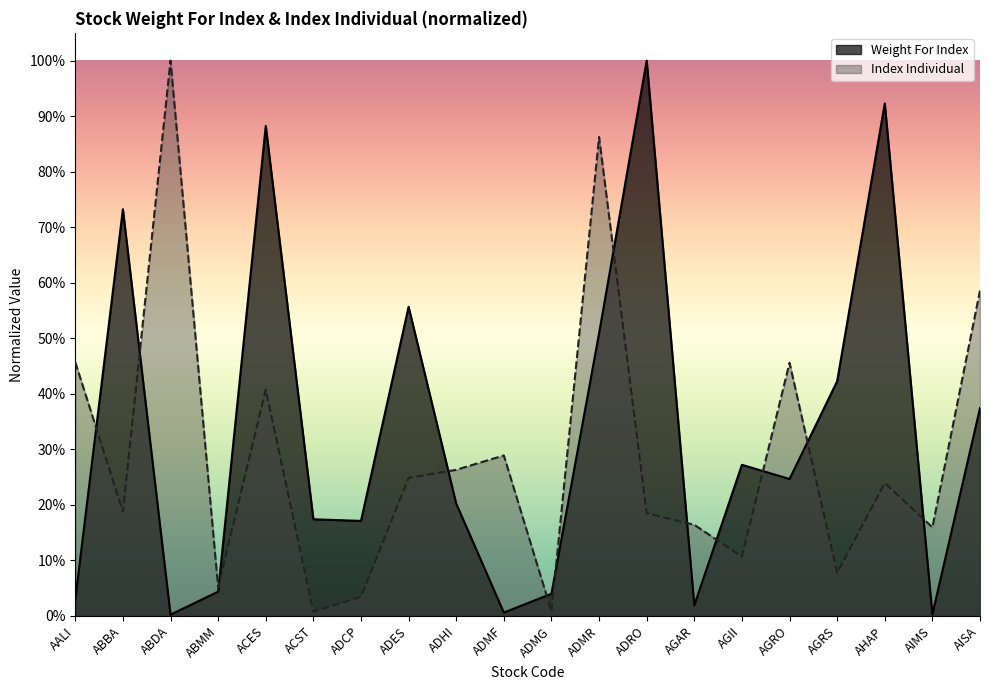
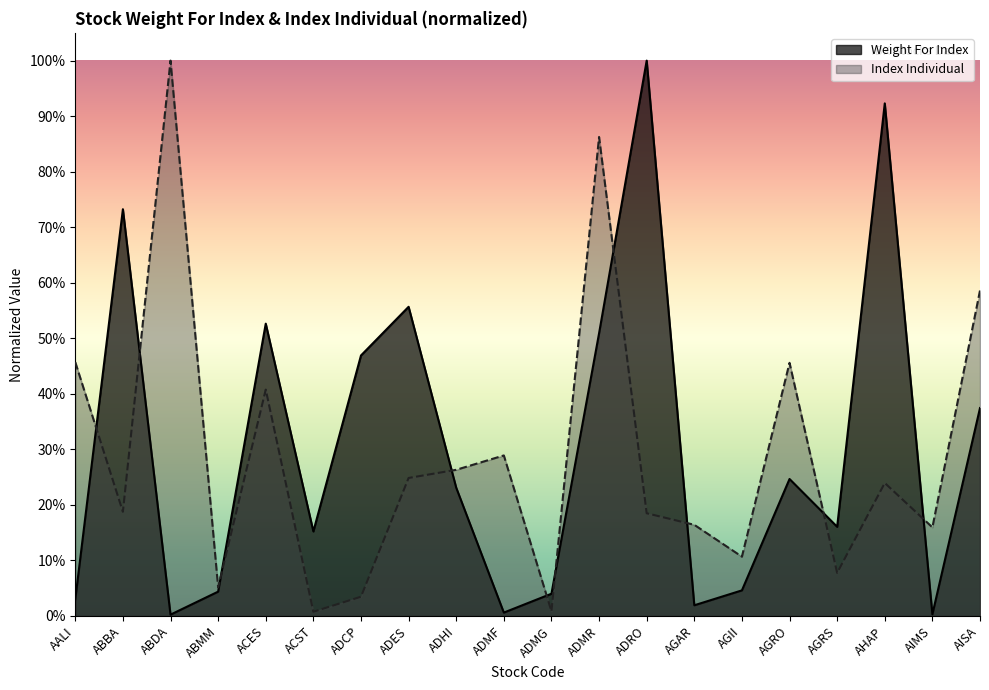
Weight For Index, ACES: 88% -> 53%
Weight For Index, ACST: 17% -> 15%
Weight For Index, ADCP: 17% -> 47%
Weight For Index, ADHI: 20% -> 23%
Weight For Index, AGII: 27% -> 5%
Weight For Index, AGRS: 42% -> 16%
